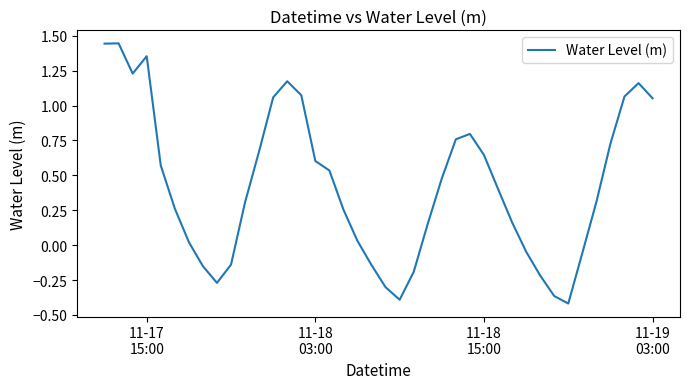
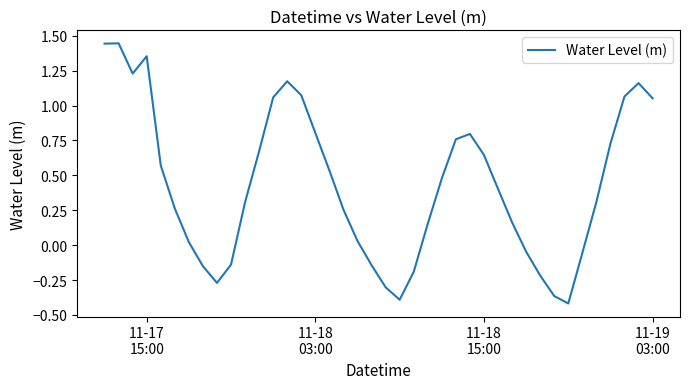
11-18 03:00: 0.60 -> 0.80
